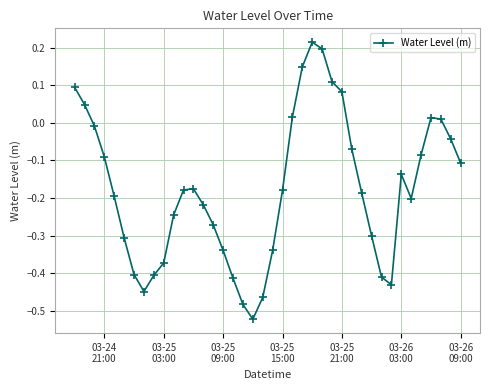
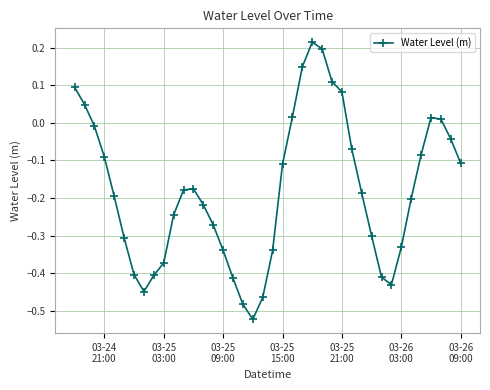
03-25 15:00: -0.18 -> -0.11
03-26 03:00: -0.14 -> -0.33
